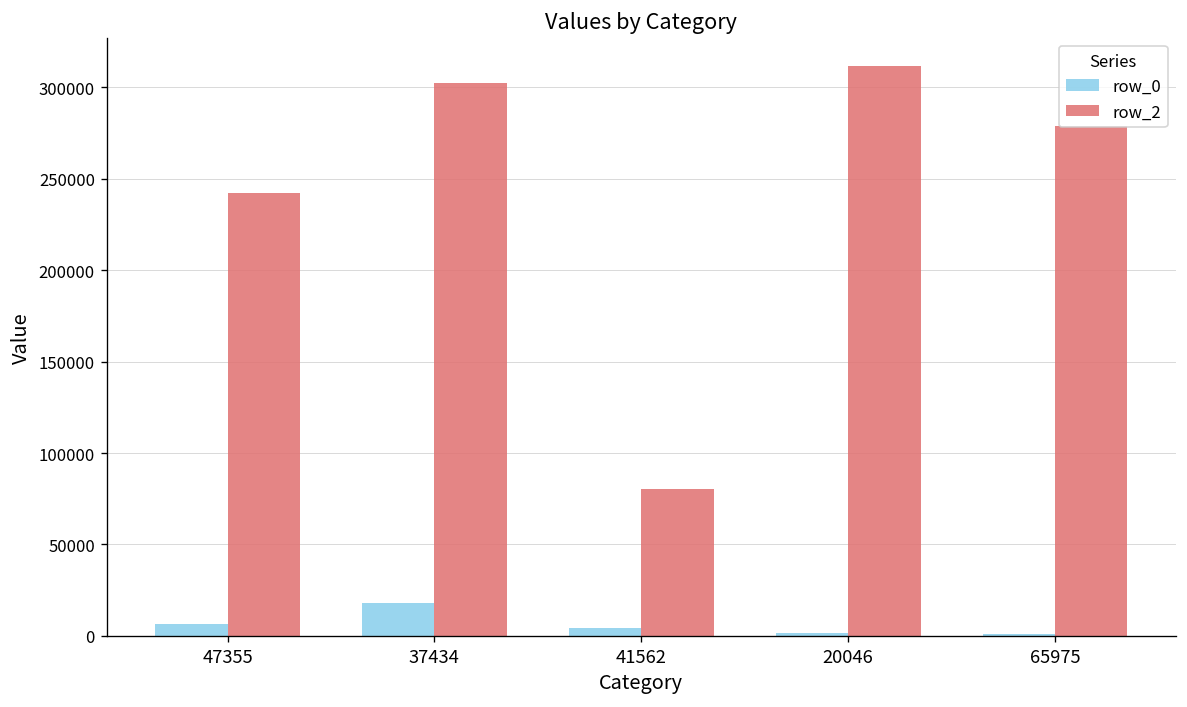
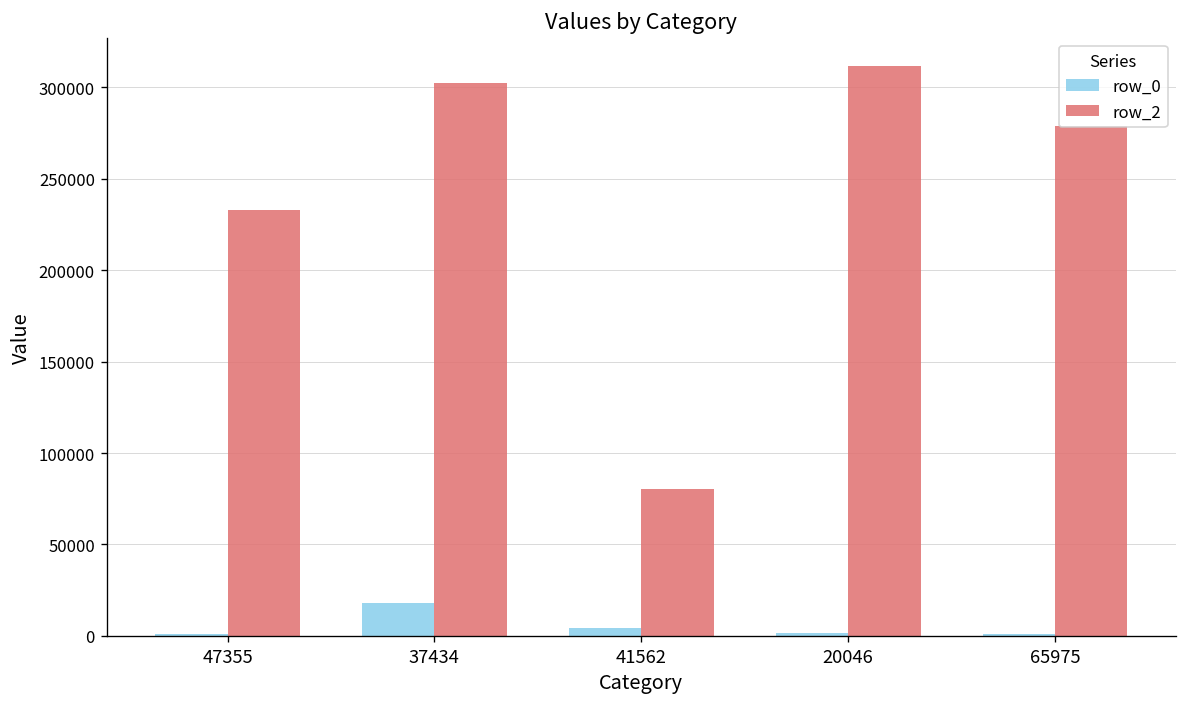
row_0, 47355: 7000 -> 1000
row_2, 47355: 242000 -> 233000
